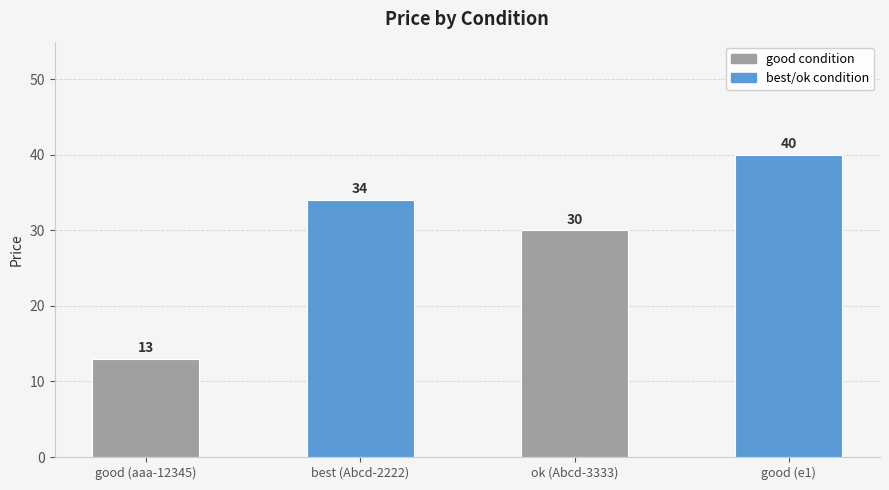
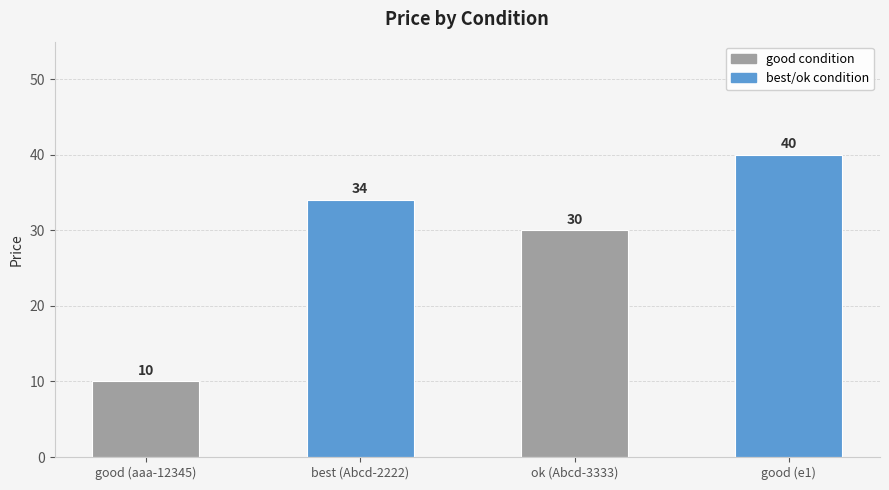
good (aaa-12345): 13 -> 10
